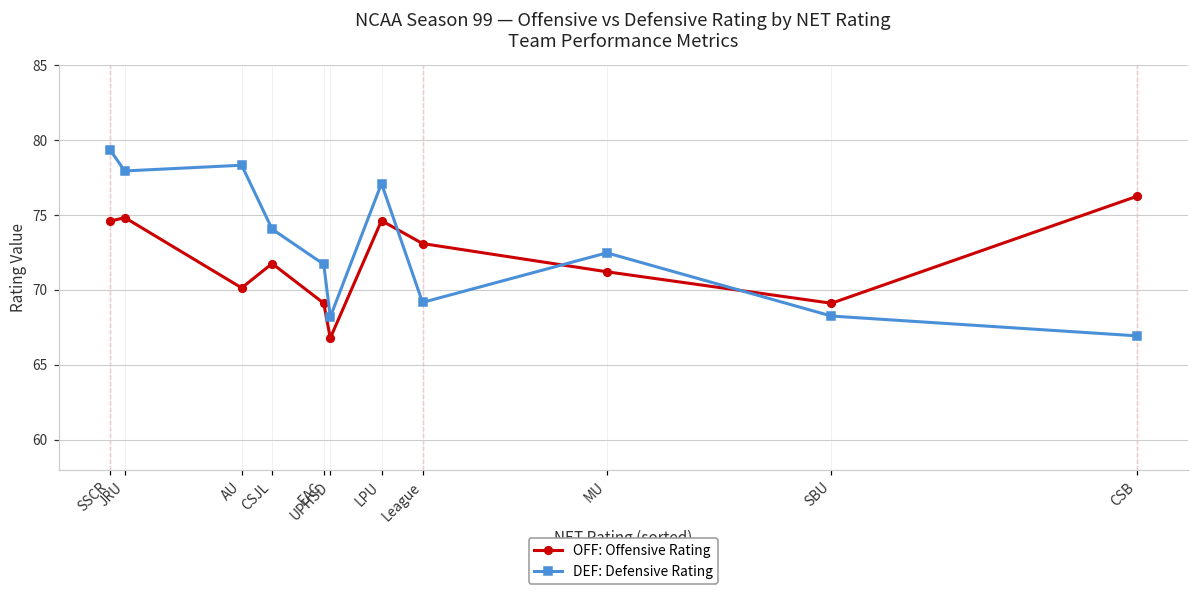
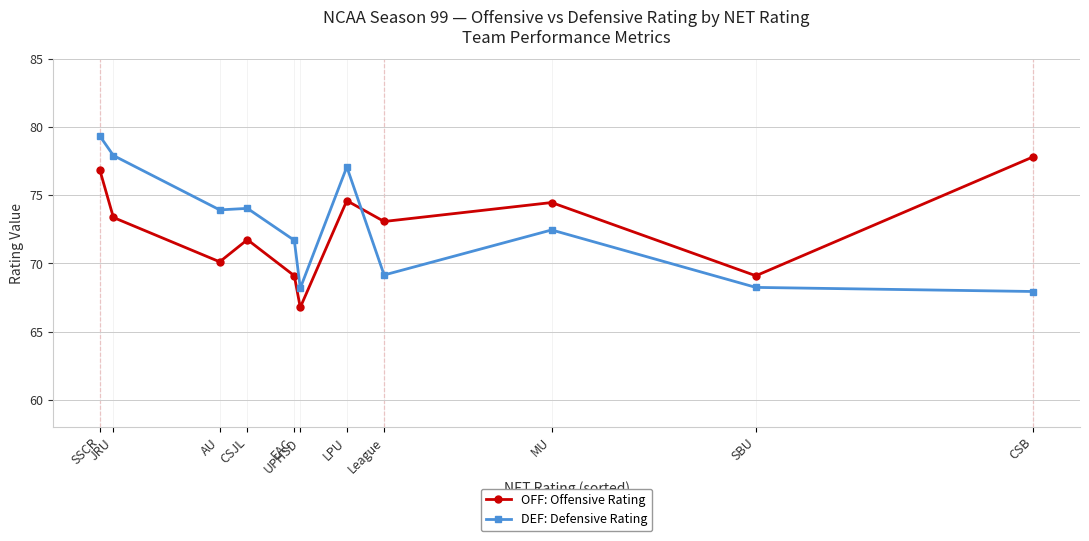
OFF: Offensive Rating, SSCR: 74.6 -> 76.8
OFF: Offensive Rating, JRU: 74.8 -> 73.4
DEF: Defensive Rating, AU: 78.3 -> 73.9
OFF: Offensive Rating, MU: 71.2 -> 74.5
OFF: Offensive Rating, CSB: 76.2 -> 77.8
DEF: Defensive Rating, CSB: 66.9 -> 67.9
